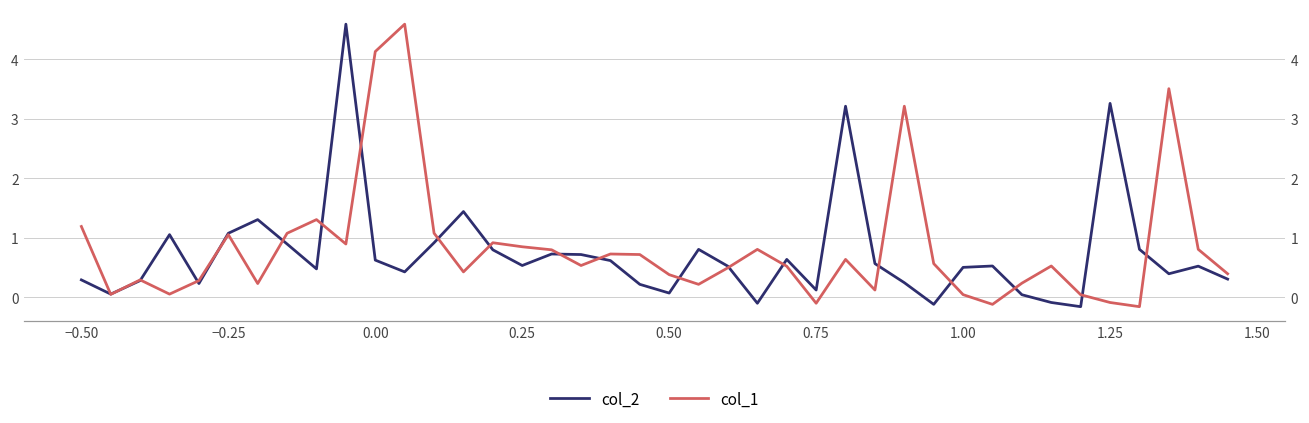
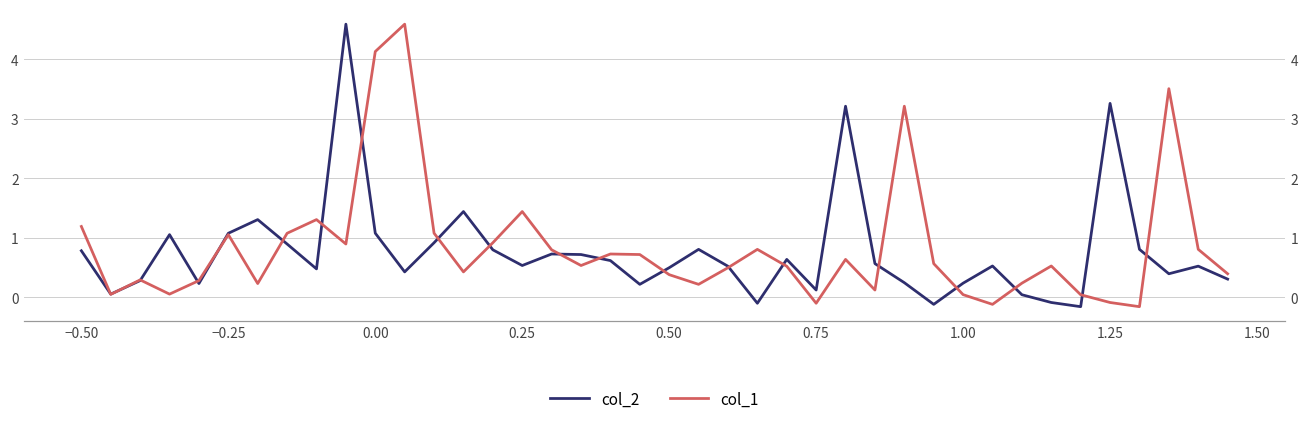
col_2, −0.50: 0.3 -> 0.8
col_2, 0.00: 0.6 -> 1.1
col_1, 0.25: 0.8 -> 1.4
col_2, 0.50: 0.1 -> 0.5
col_2, 1.00: 0.5 -> 0.2
